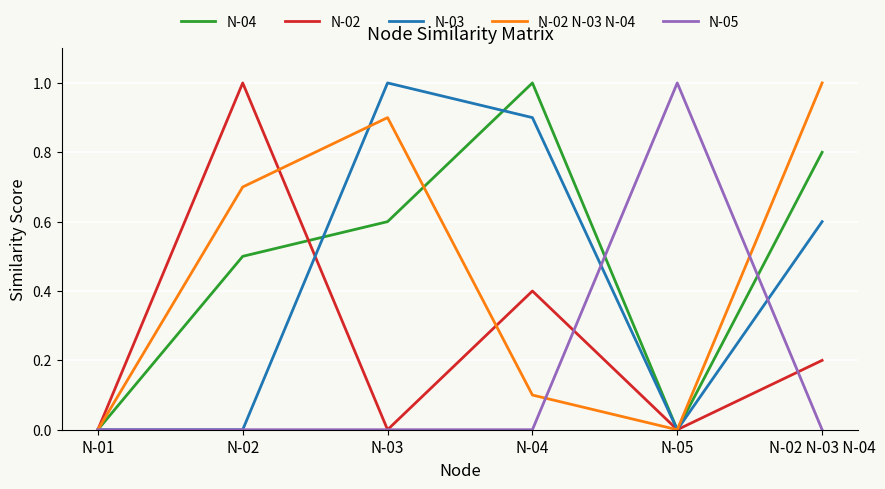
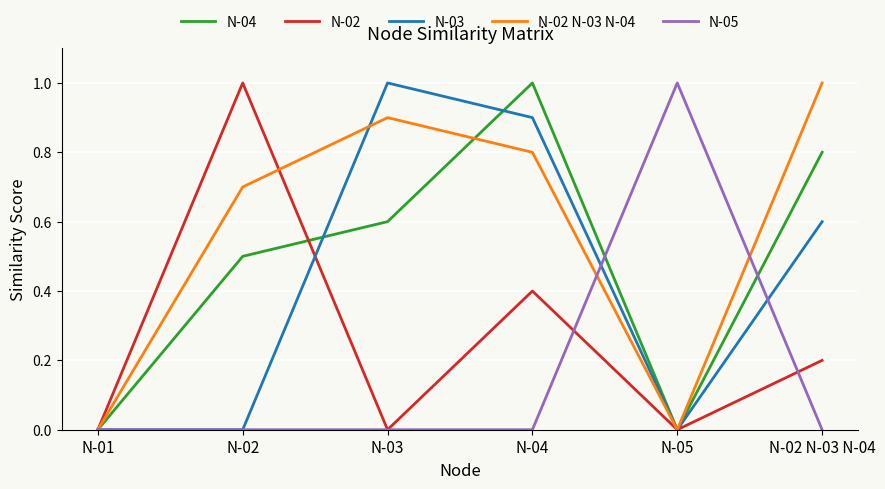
N-02 N-03 N-04, N-04: 0.1 -> 0.8
